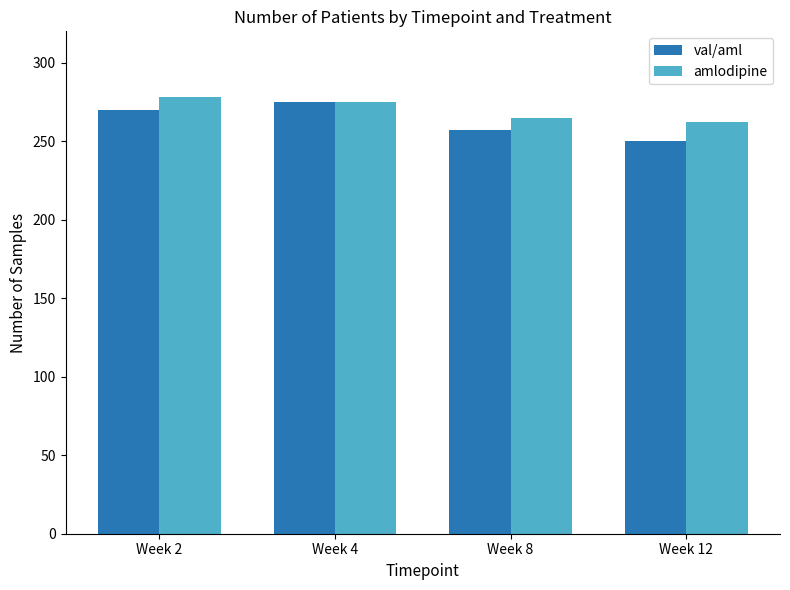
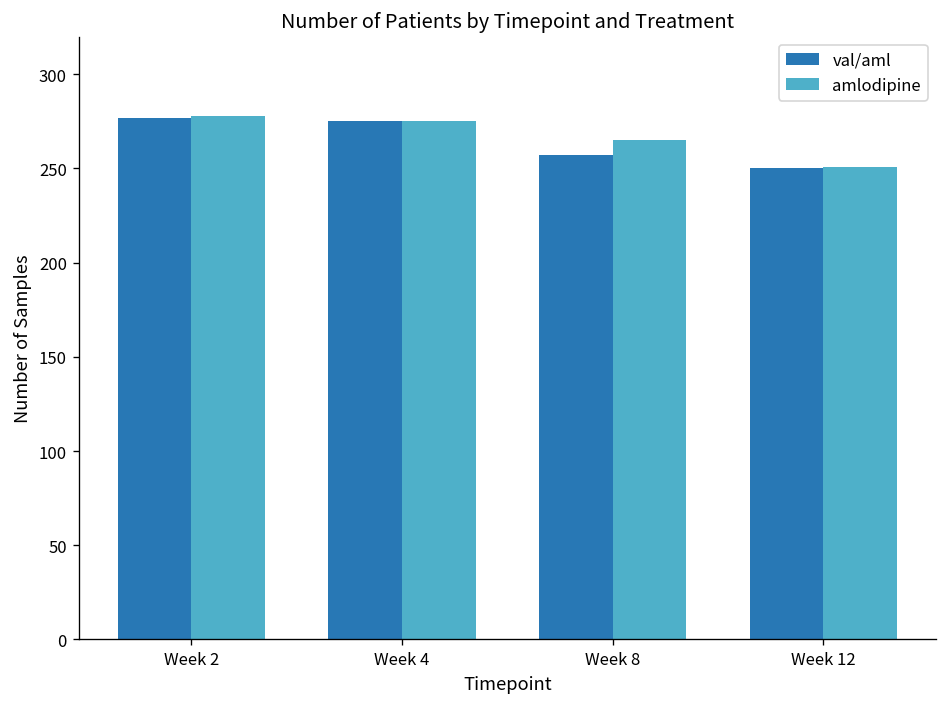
val/aml, Week 2: 270 -> 277
amlodipine, Week 12: 262 -> 251
